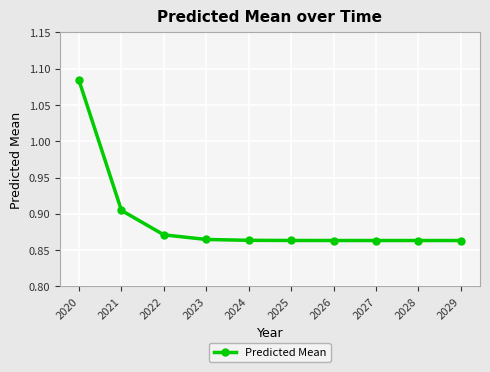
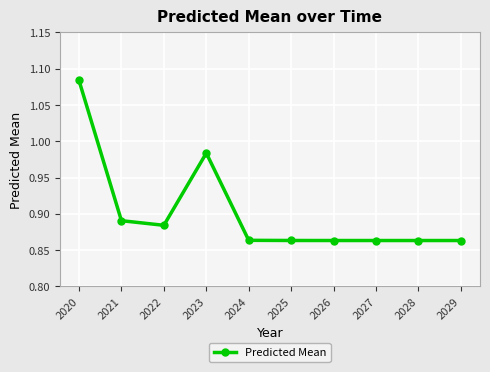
2021: 0.90 -> 0.89
2022: 0.87 -> 0.88
2023: 0.86 -> 0.98
